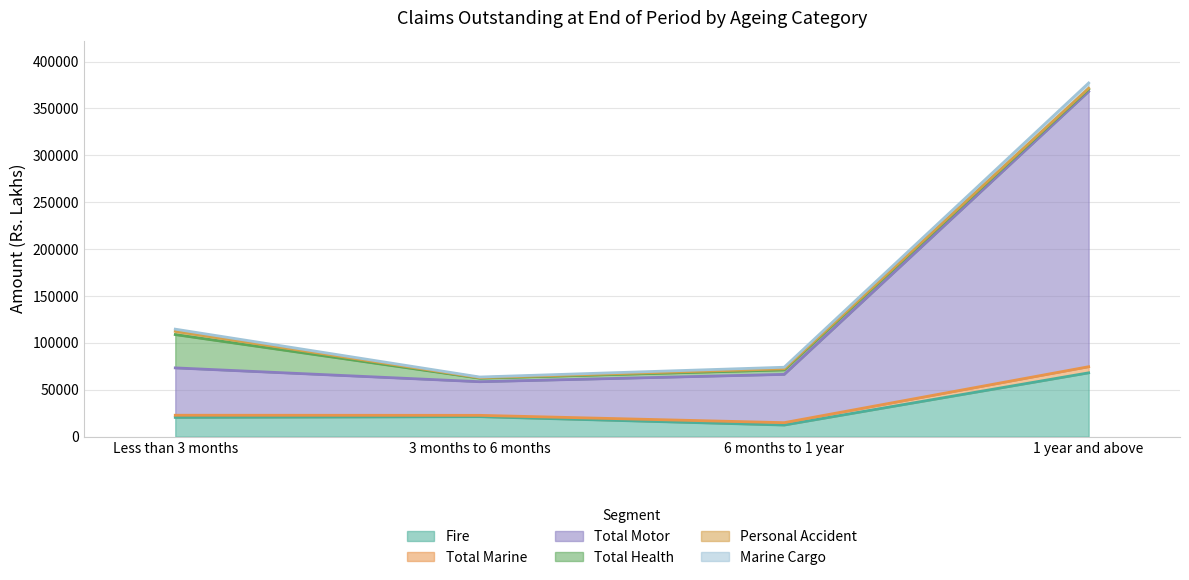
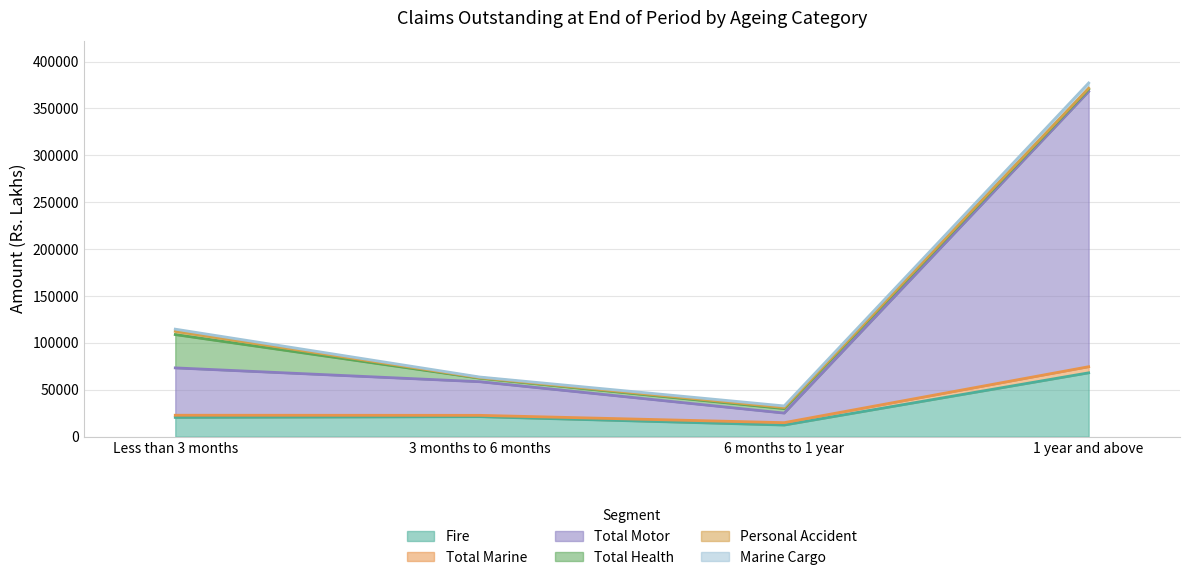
Total Motor, 6 months to 1 year: 50000 -> 10000
